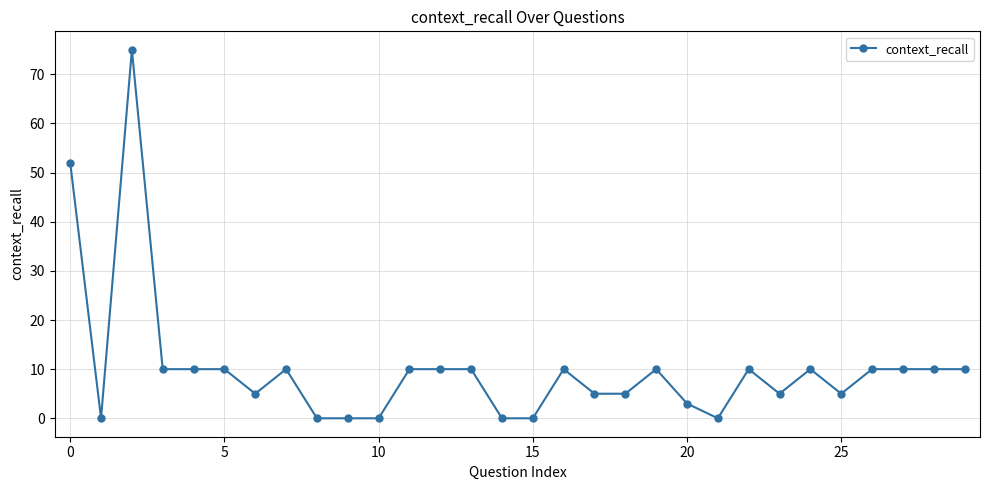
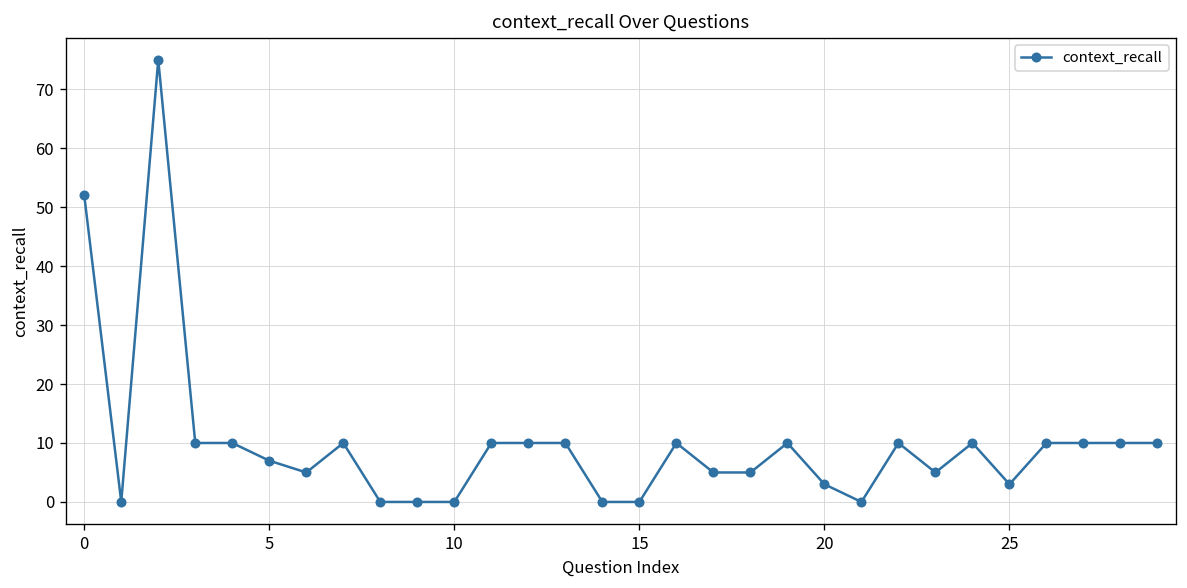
5: 10 -> 7
25: 5 -> 3
